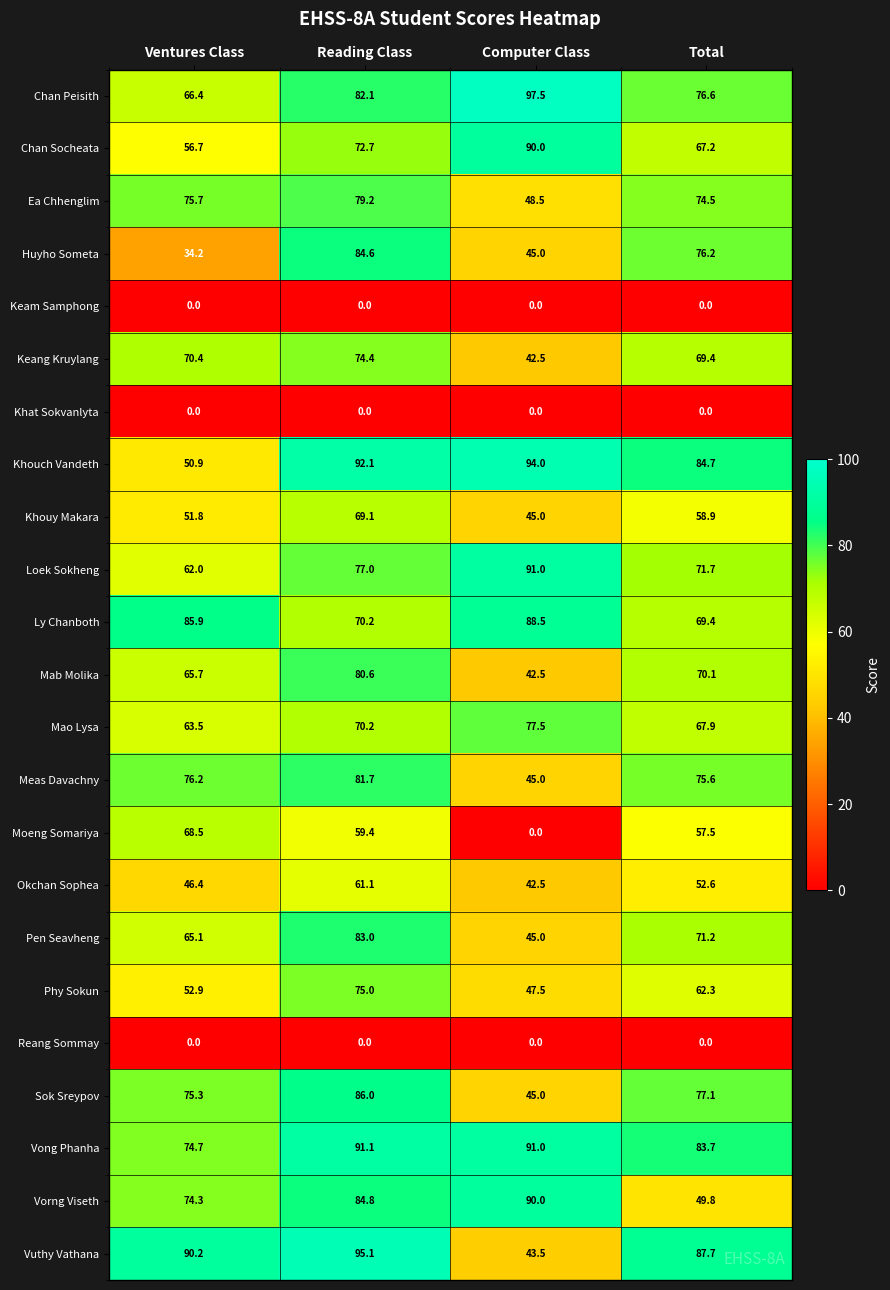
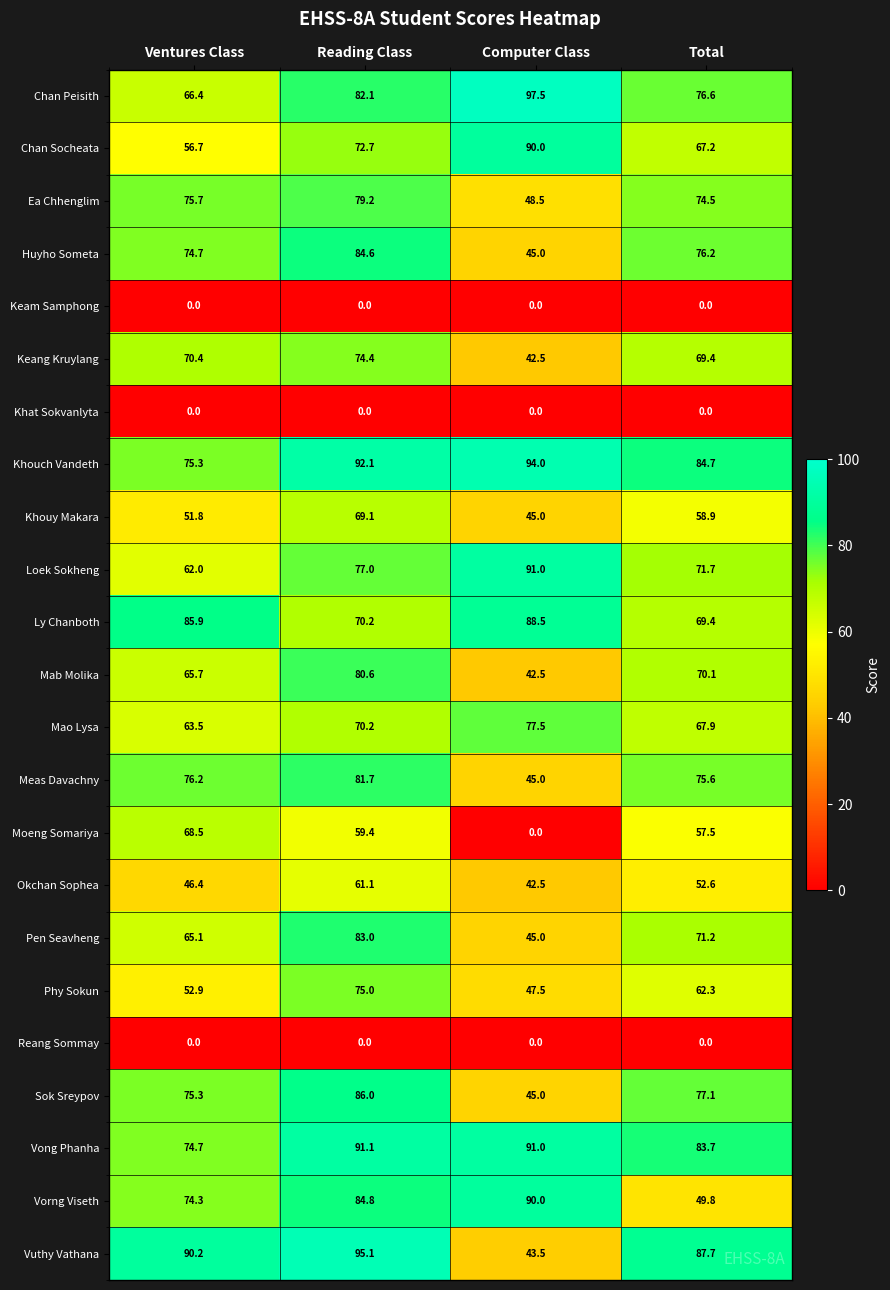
Huyho Someta, Ventures Class: 34.2 -> 74.7
Khouch Vandeth, Ventures Class: 50.9 -> 75.3
